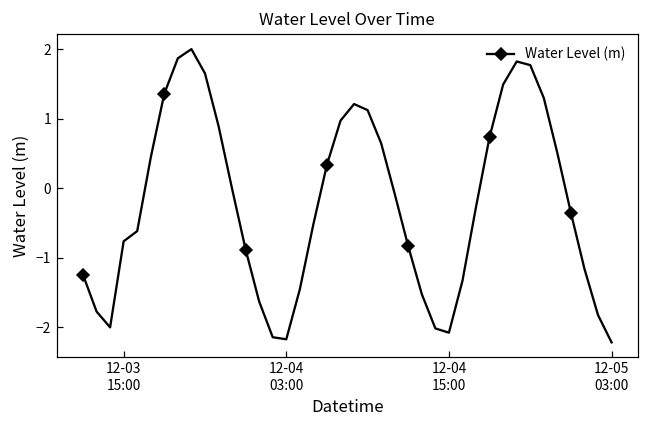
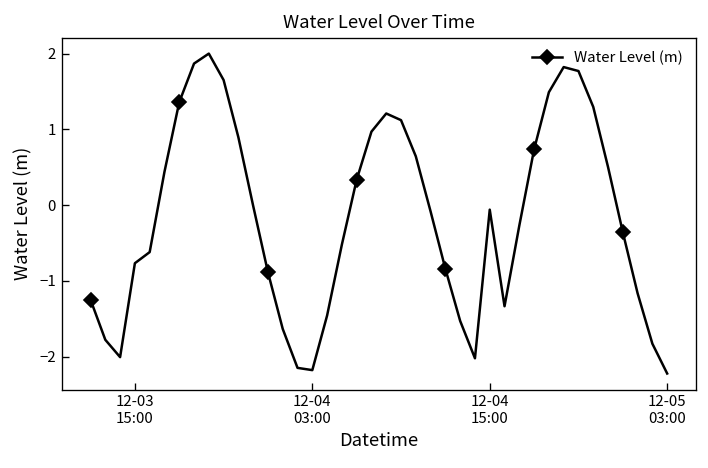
12-04 15:00: -2.1 -> -0.1
